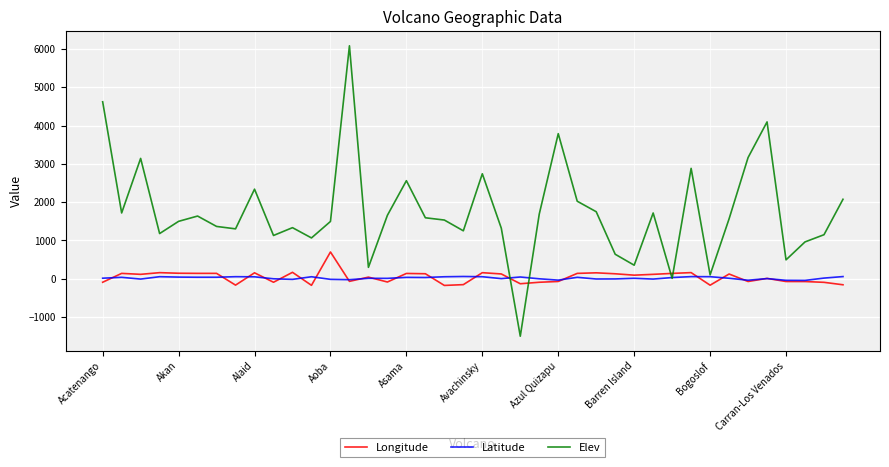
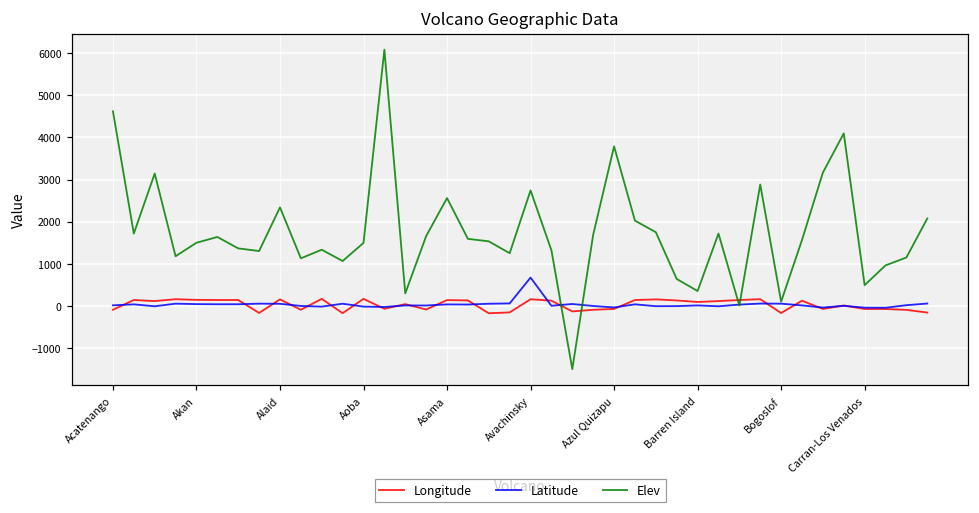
Longitude, Aoba: 700 -> 200
Latitude, Avachinsky: 100 -> 700
